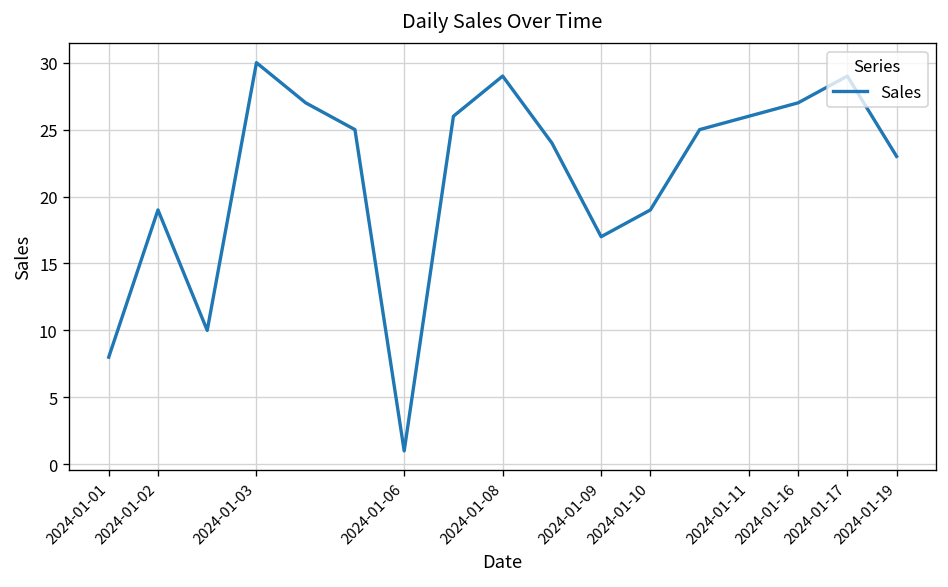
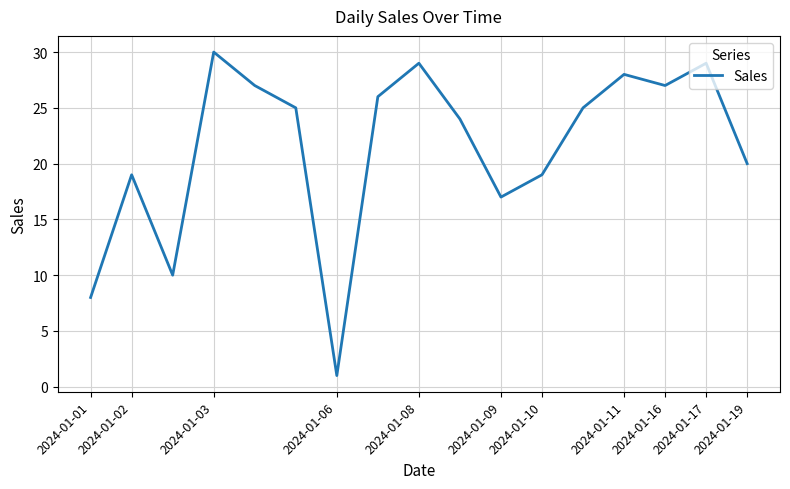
2024-01-11: 26 -> 28
2024-01-19: 23 -> 20
